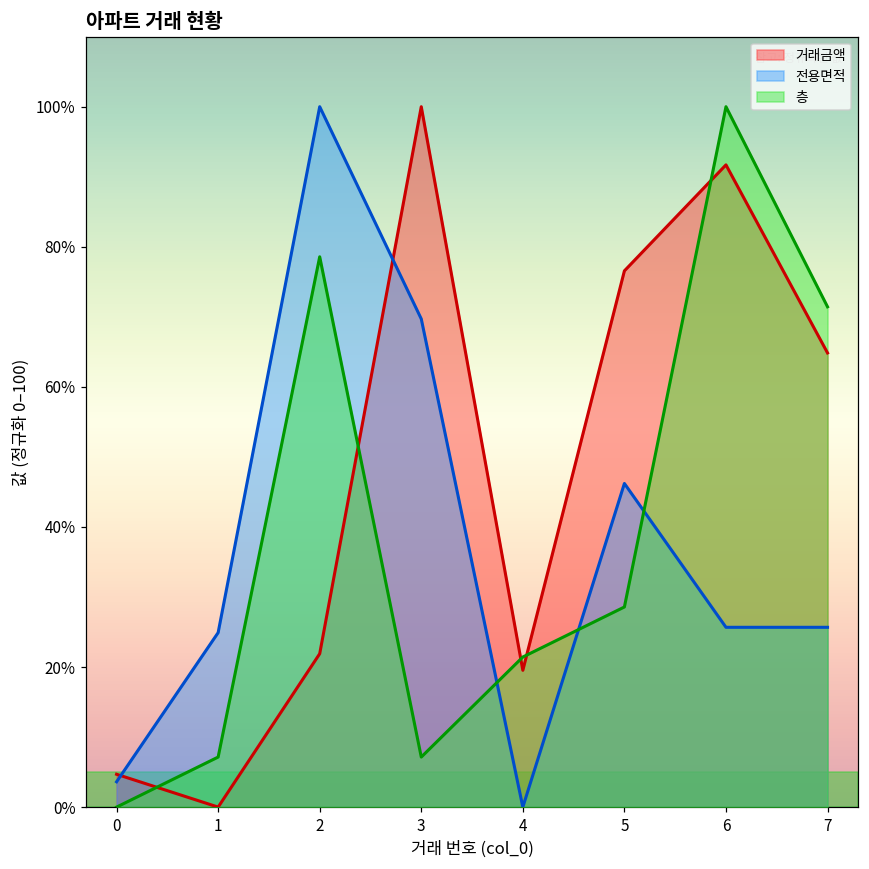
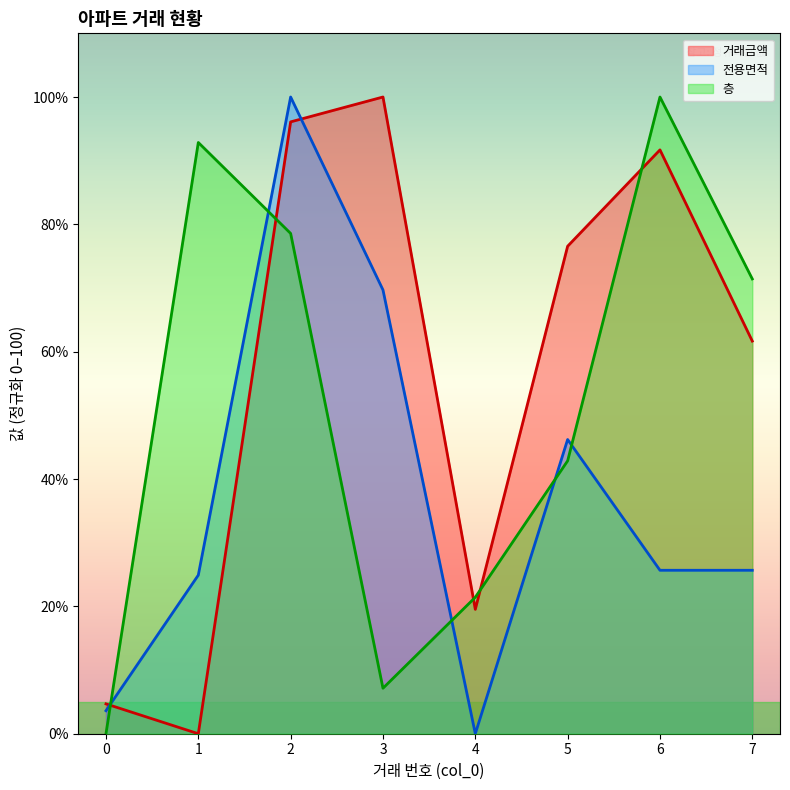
층, 1: 7% -> 93%
거래금액, 2: 22% -> 96%
층, 5: 29% -> 43%
거래금액, 7: 65% -> 62%
